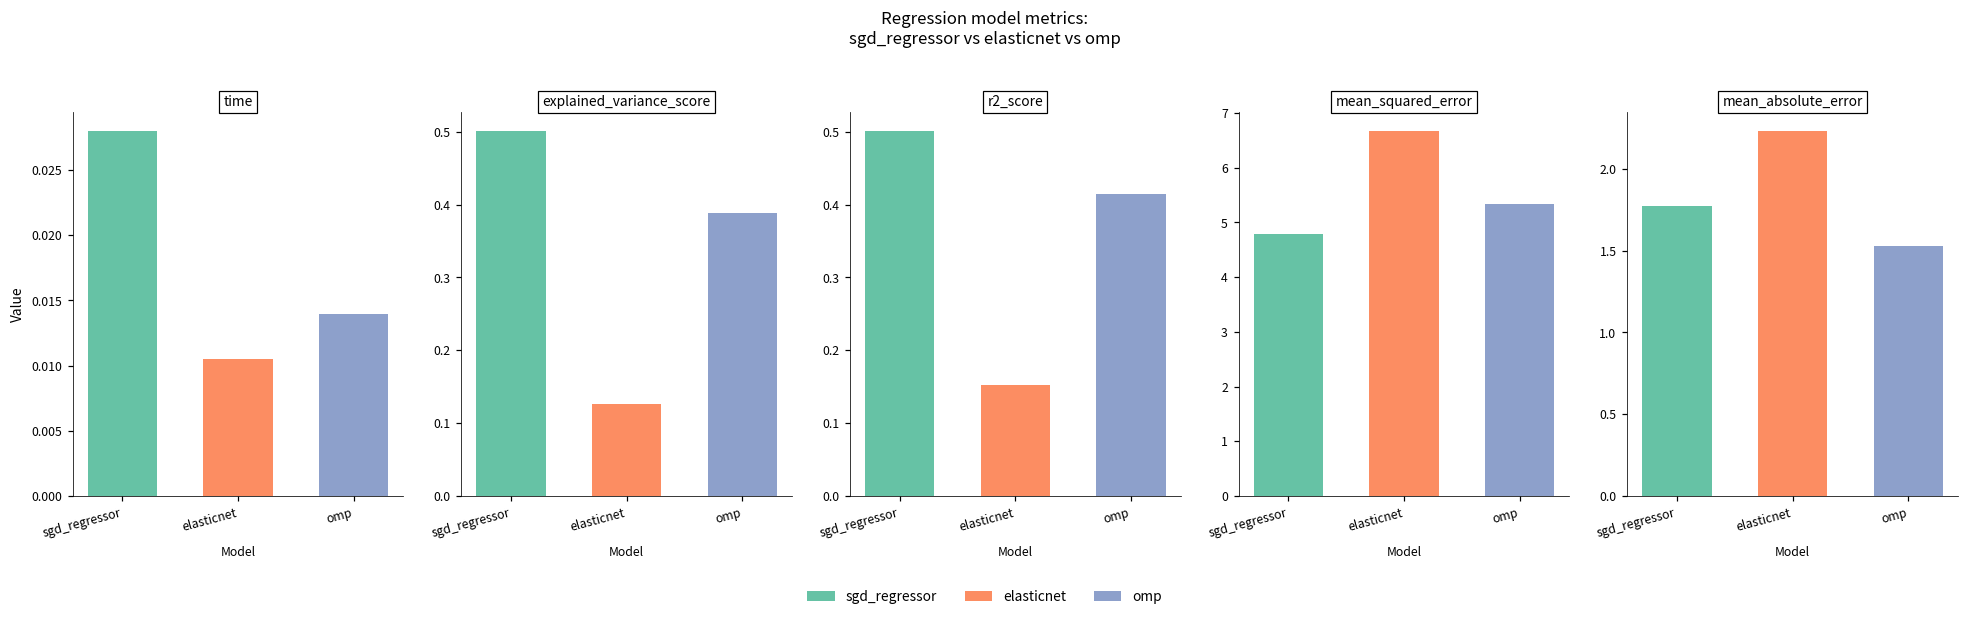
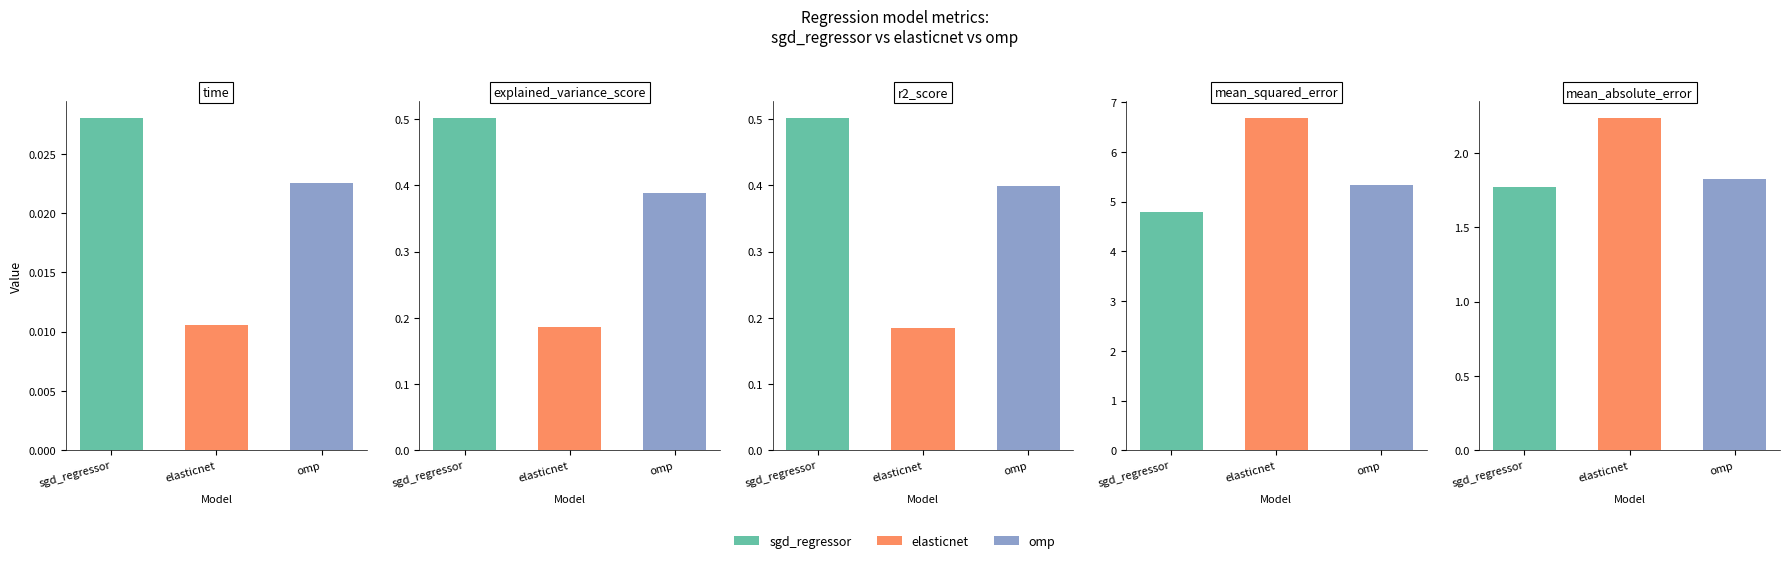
time, omp: 0.0139 -> 0.0225
explained_variance_score, elasticnet: 0.13 -> 0.19
r2_score, elasticnet: 0.15 -> 0.18
r2_score, omp: 0.41 -> 0.40
mean_absolute_error, omp: 1.53 -> 1.83
